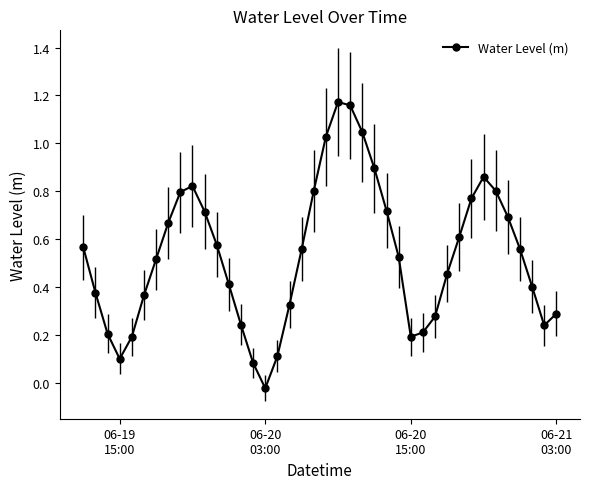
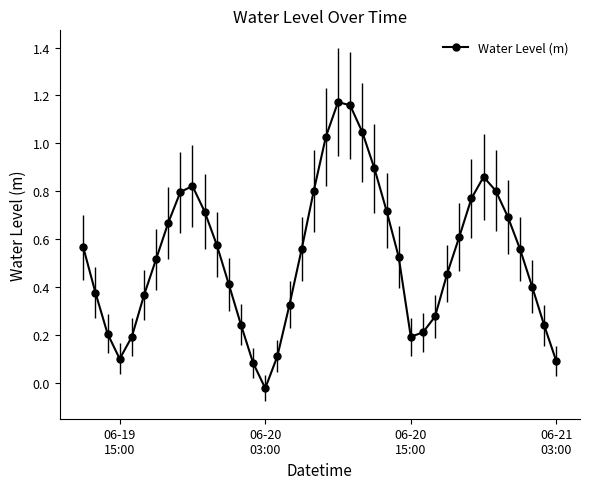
06-21 03:00: 0.29 -> 0.09
